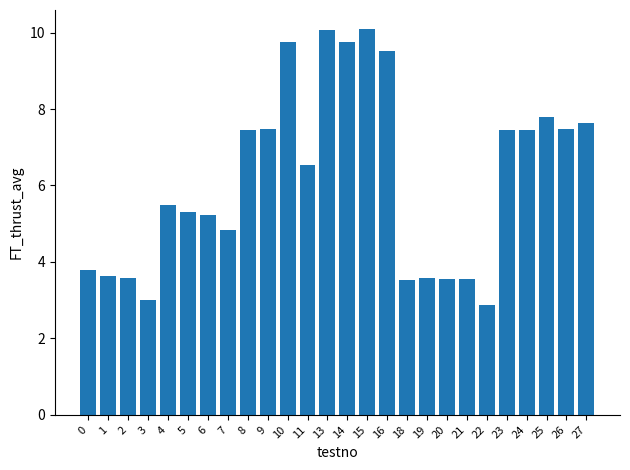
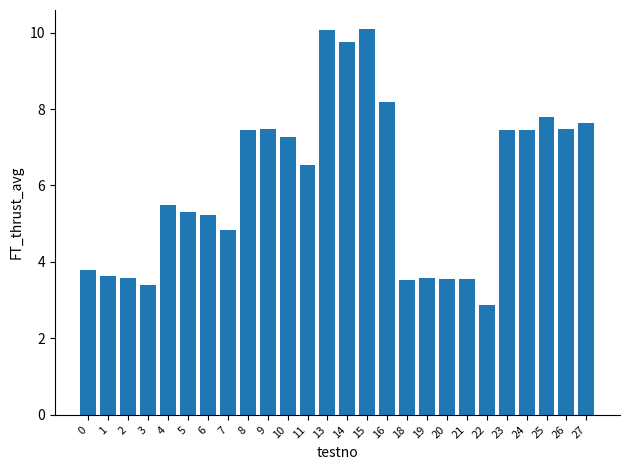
3: 3.0 -> 3.4
10: 9.8 -> 7.3
16: 9.5 -> 8.2
